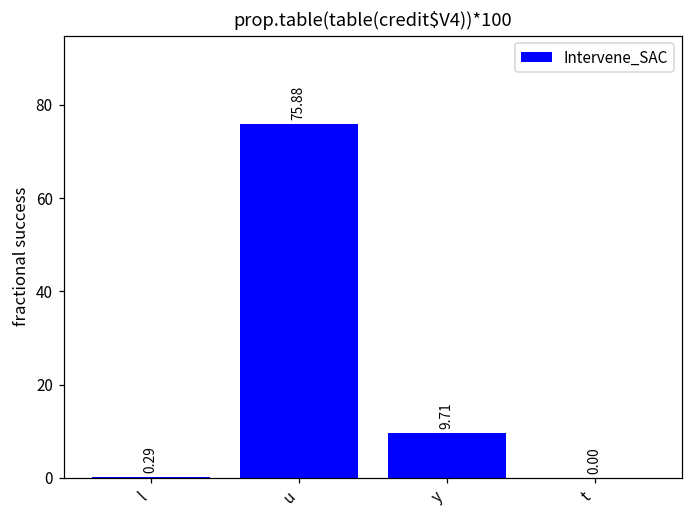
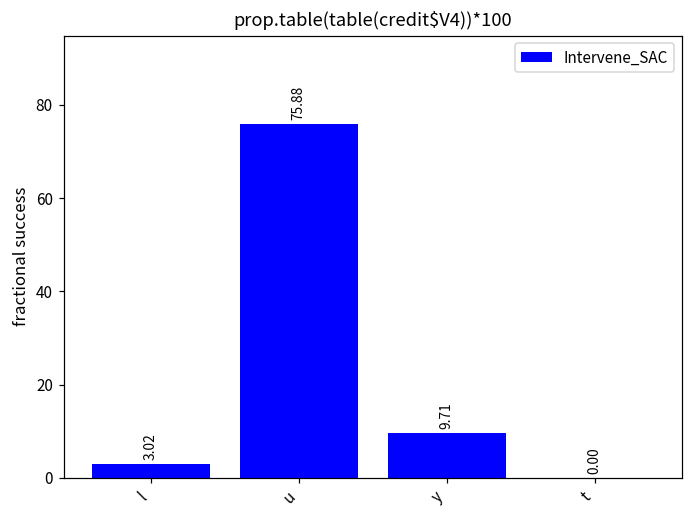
l: 0.29 -> 3.02
